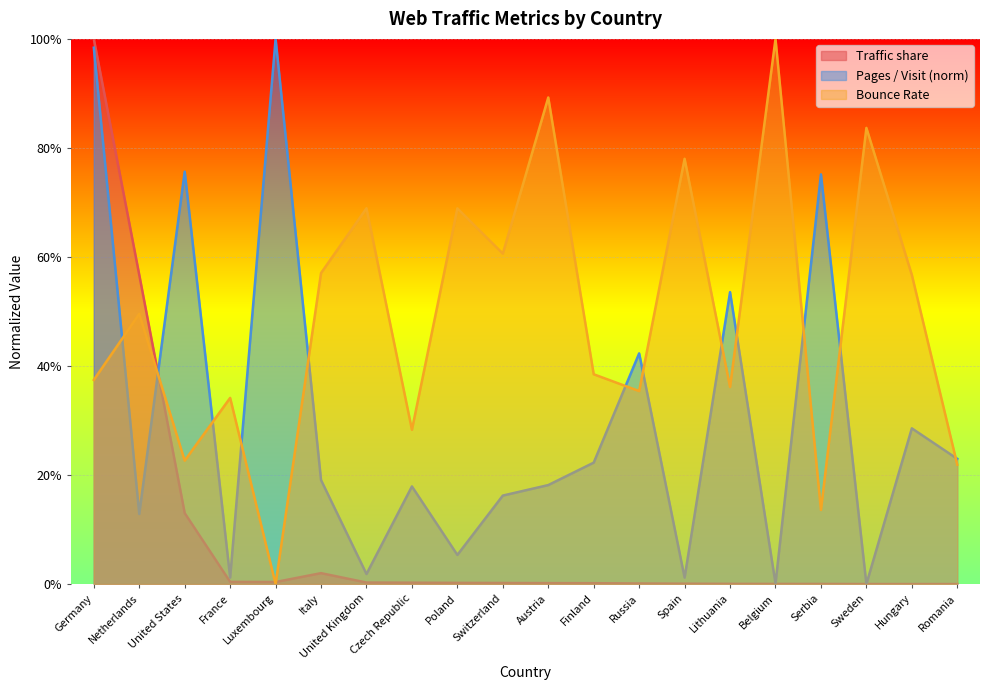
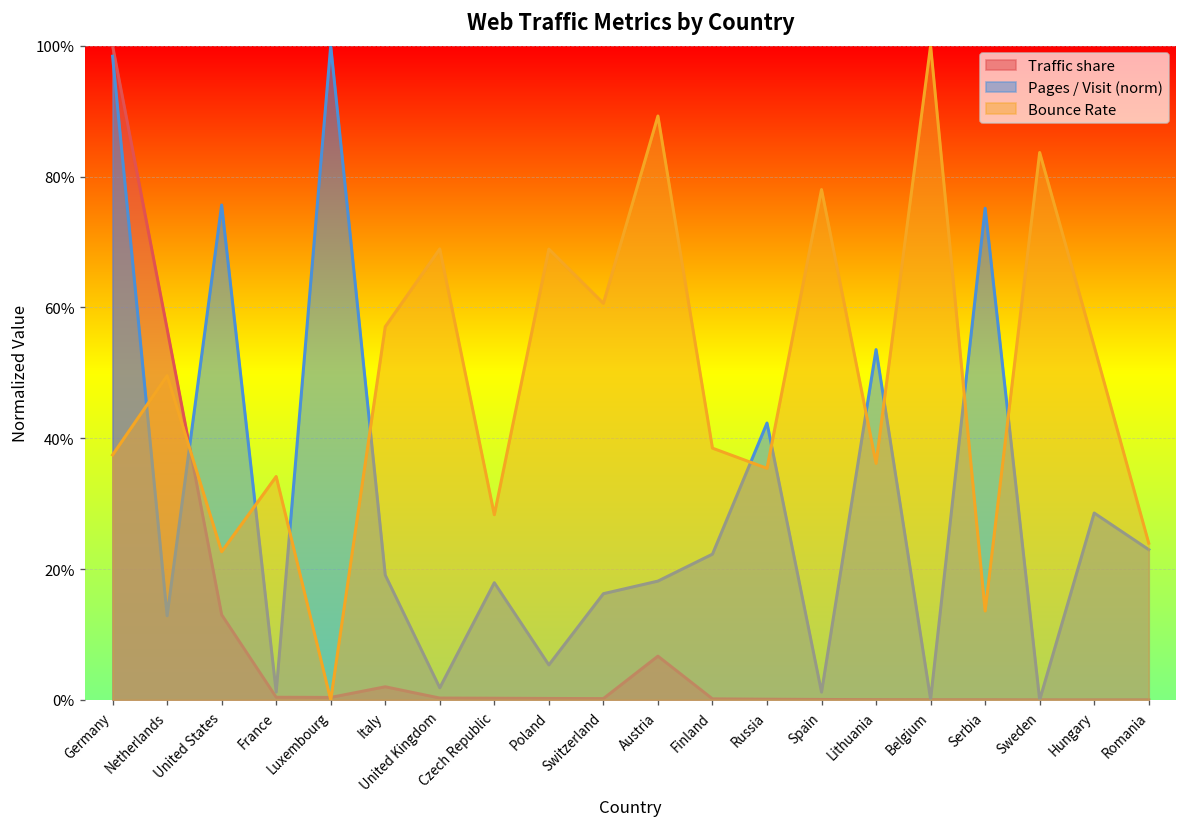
Traffic share, Austria: 0% -> 7%
Bounce Rate, Hungary: 57% -> 54%
Bounce Rate, Romania: 22% -> 24%
